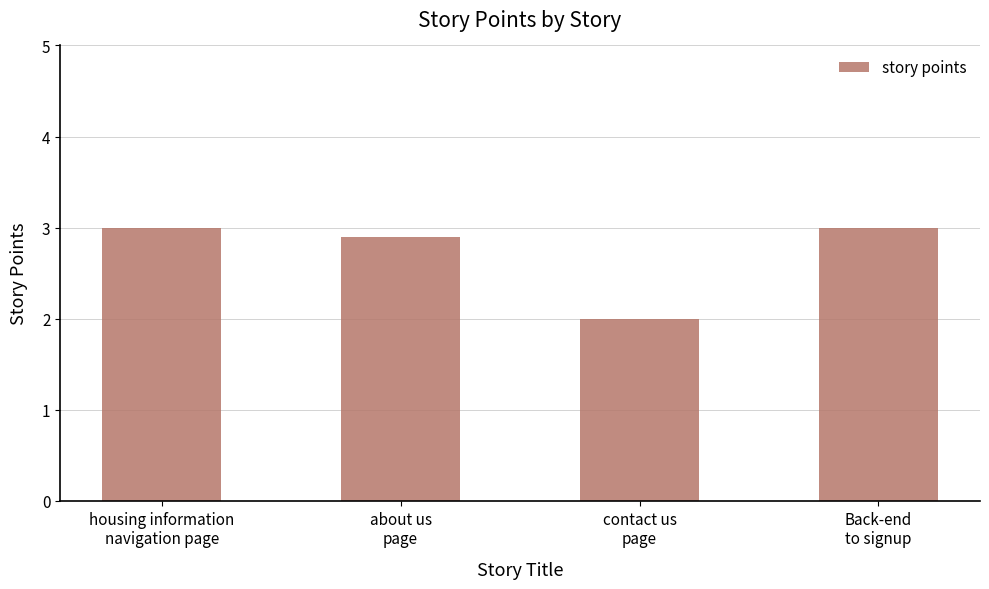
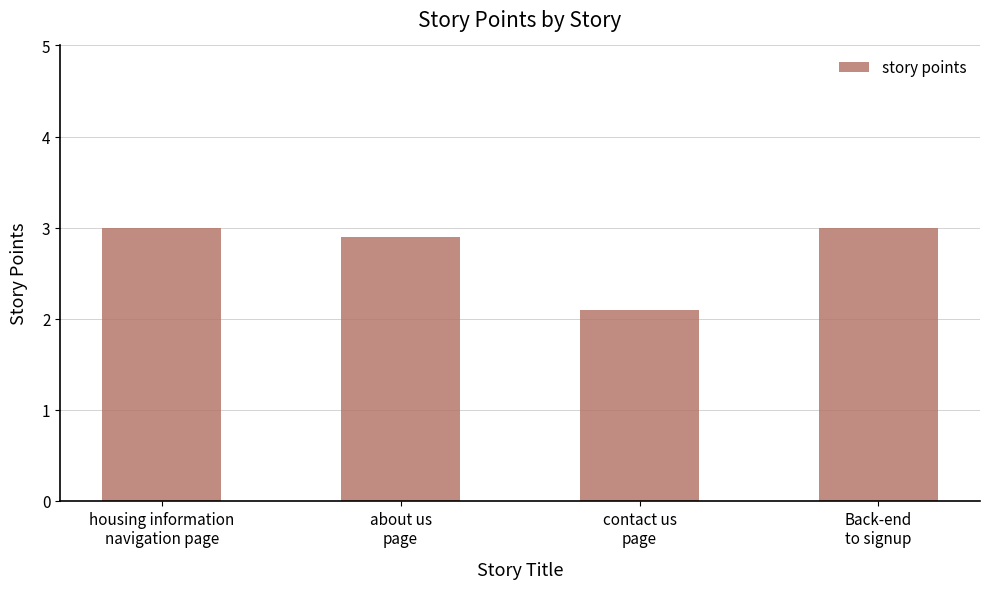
contact us page: 2.0 -> 2.1
